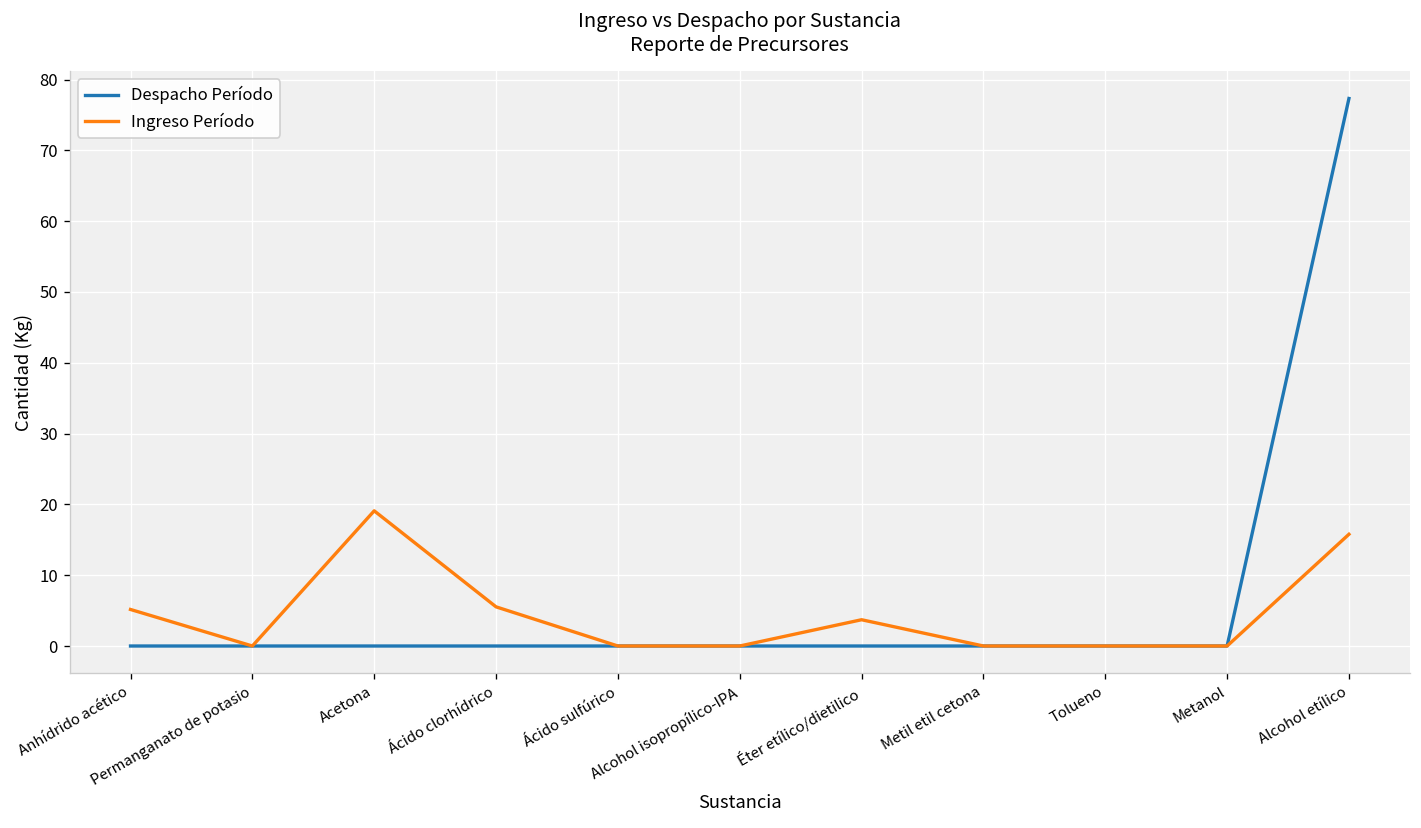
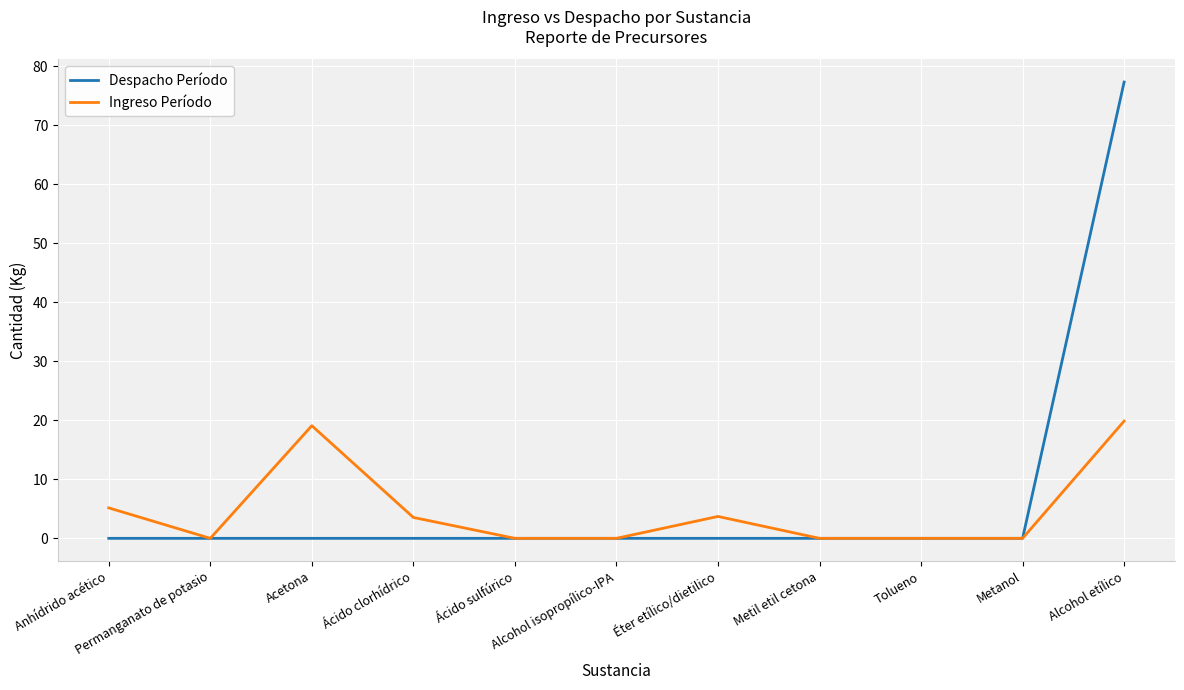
Ingreso Período, Ácido clorhídrico: 6 -> 4
Ingreso Período, Alcohol etílico: 16 -> 20
